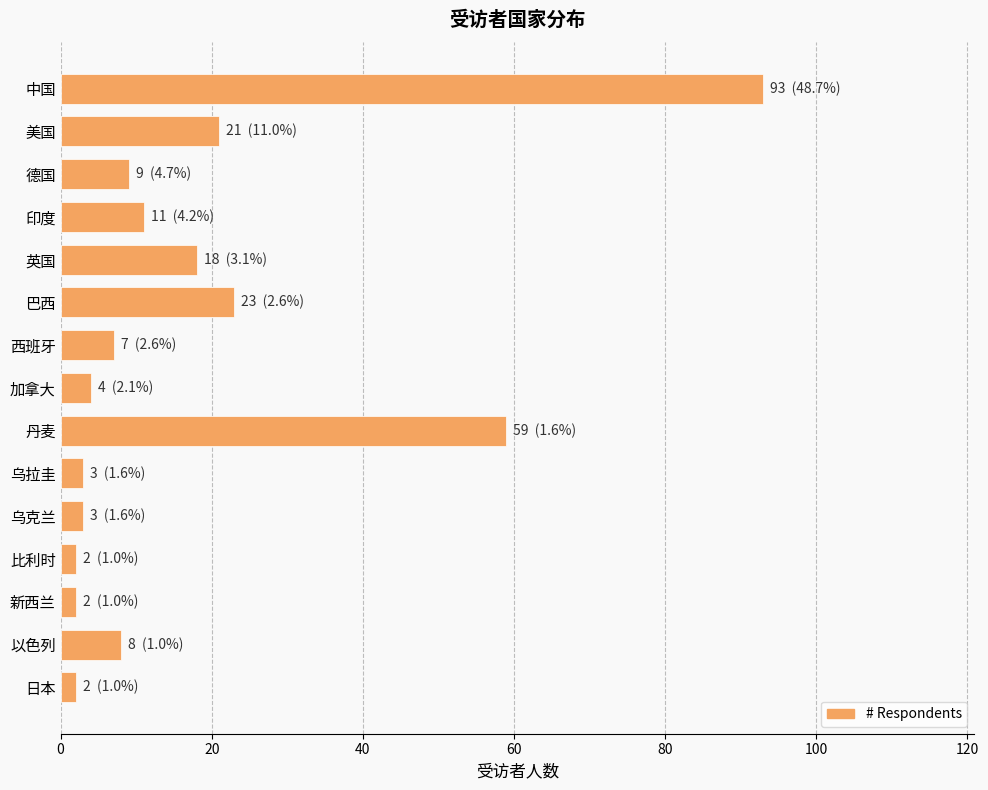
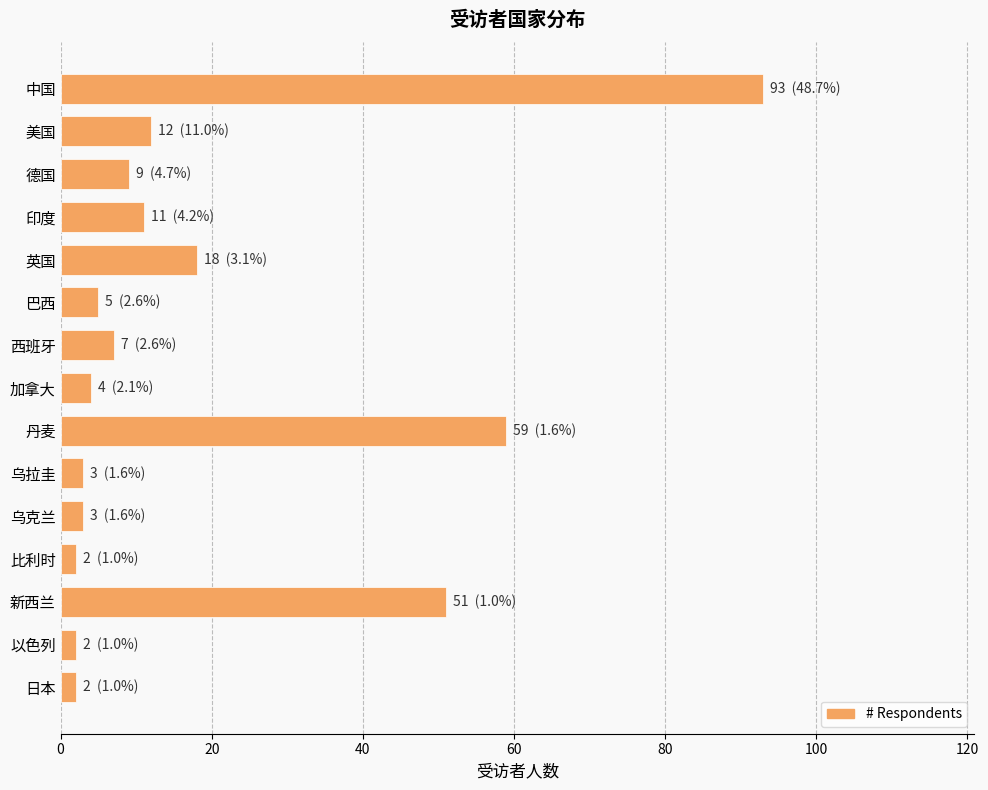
美国: 21 -> 12
巴西: 23 -> 5
新西兰: 2 -> 51
以色列: 8 -> 2
